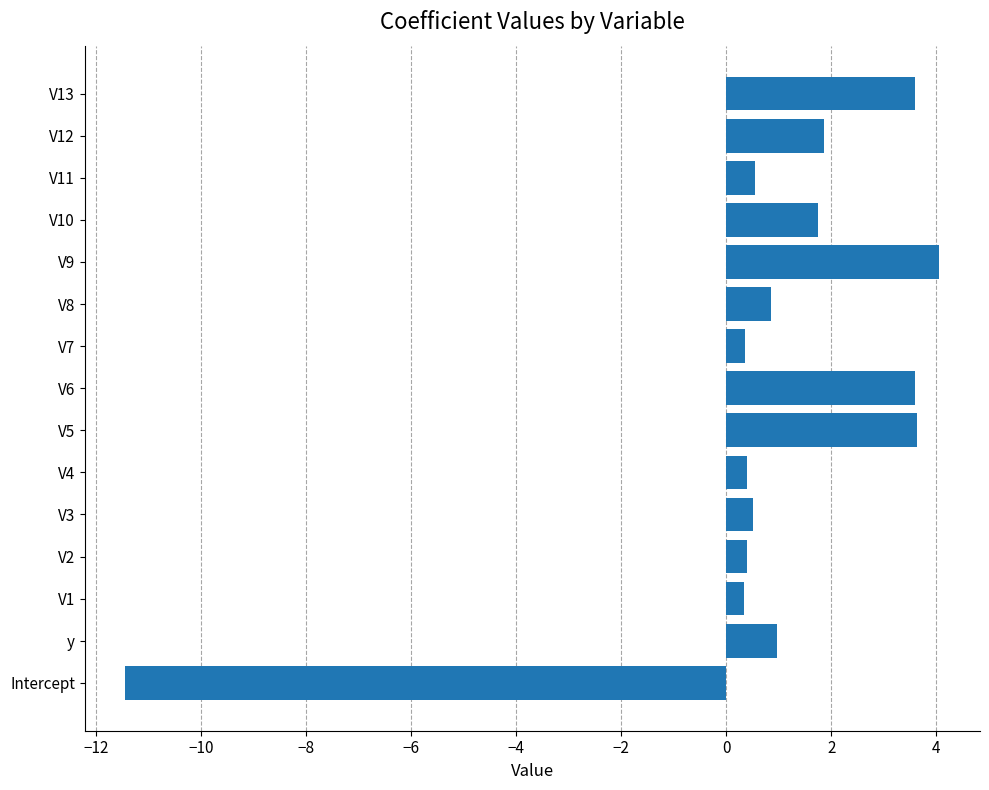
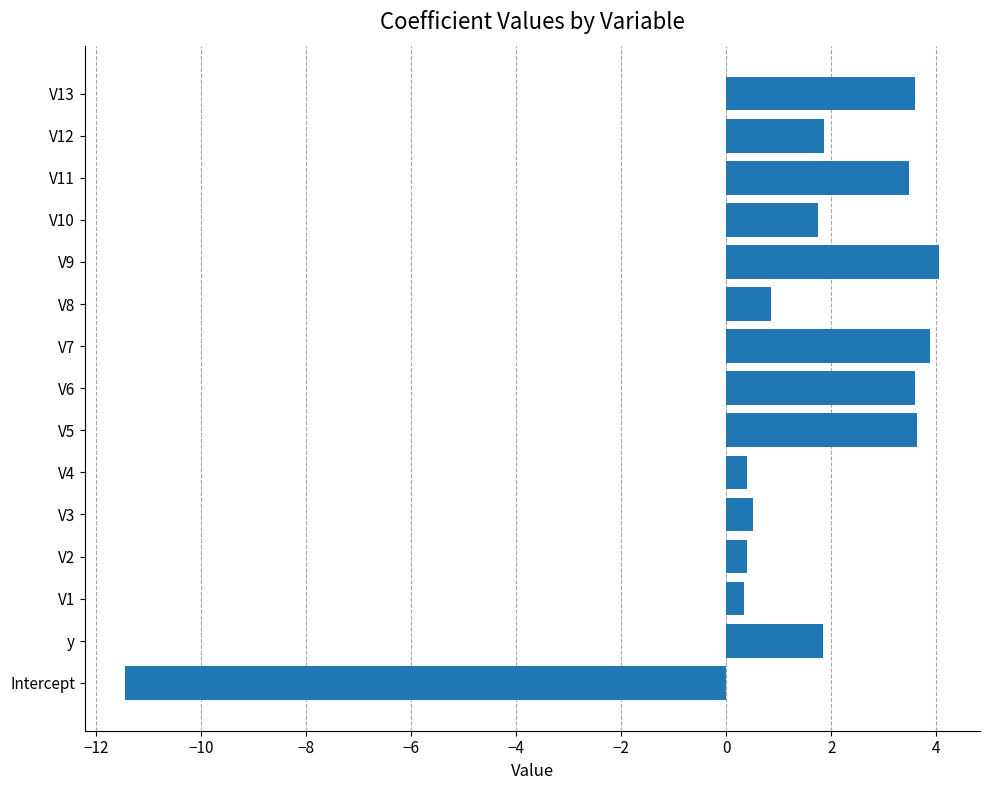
V11: 0.5 -> 3.5
V7: 0.4 -> 3.9
y: 1.0 -> 1.8
